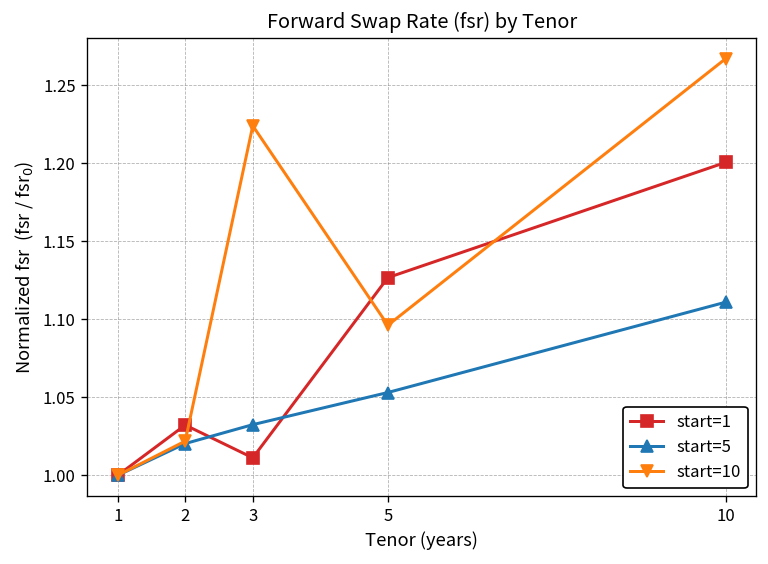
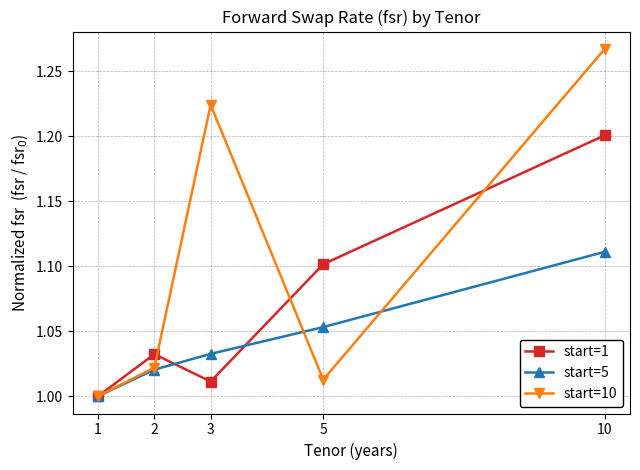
start=1, 5: 1.127 -> 1.101
start=10, 5: 1.096 -> 1.013
